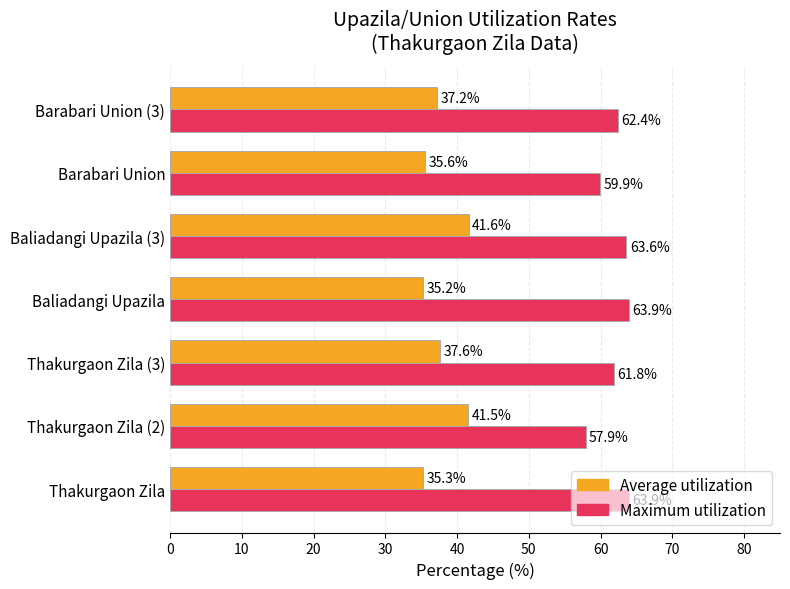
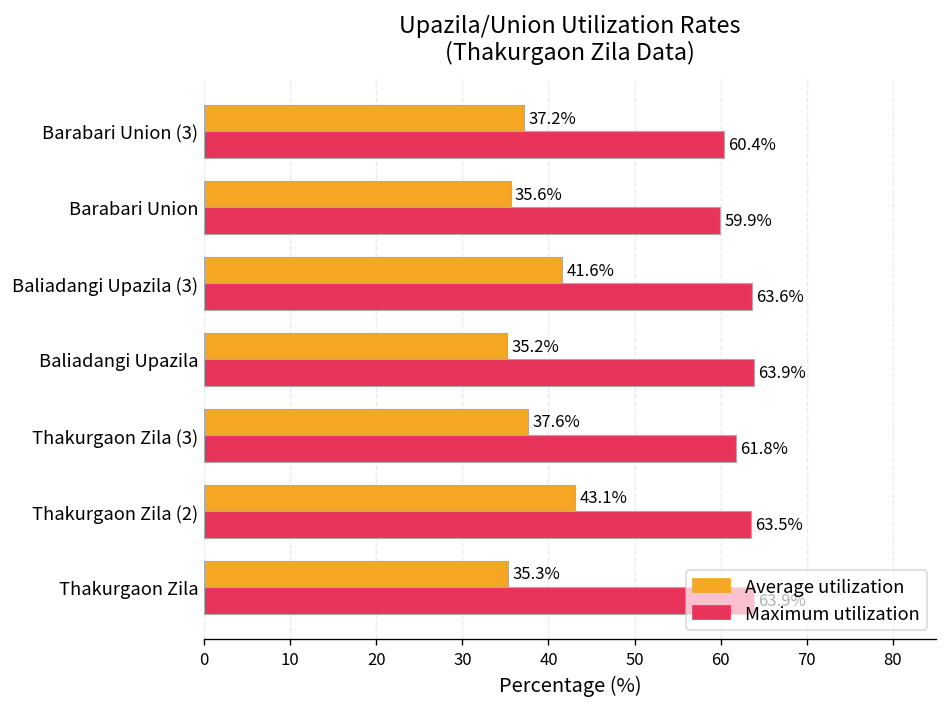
Maximum utilization, Barabari Union (3): 62.4% -> 60.4%
Average utilization, Thakurgaon Zila (2): 41.5% -> 43.1%
Maximum utilization, Thakurgaon Zila (2): 57.9% -> 63.5%
